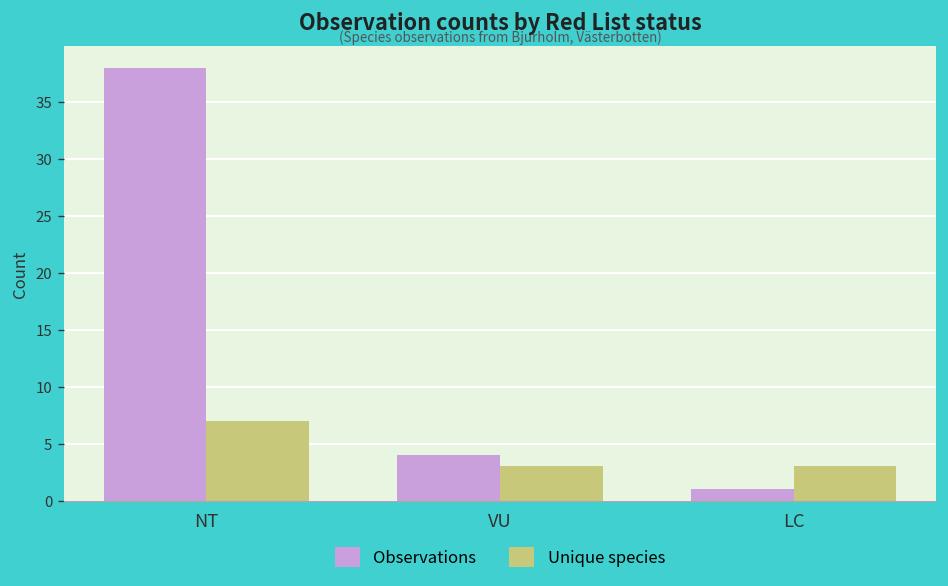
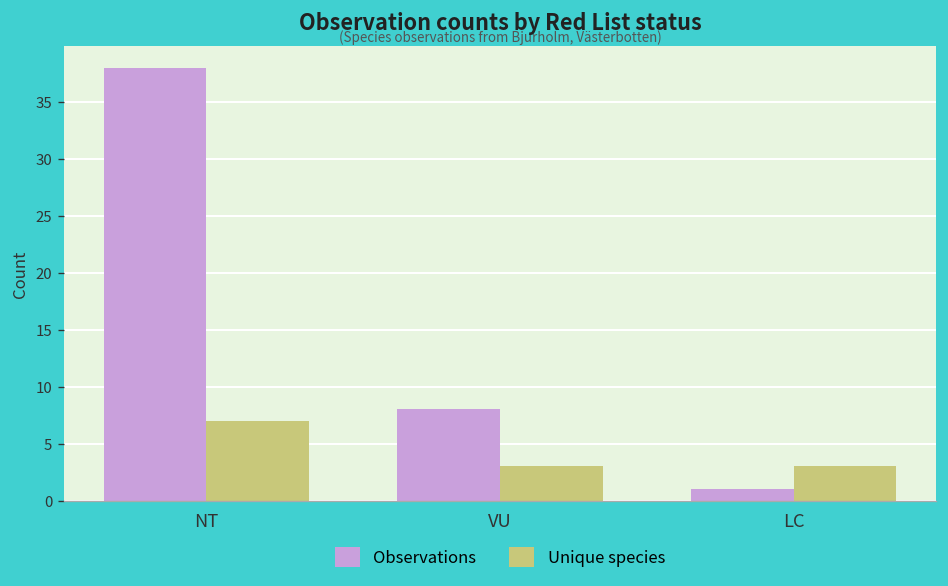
Observations, VU: 4 -> 8
